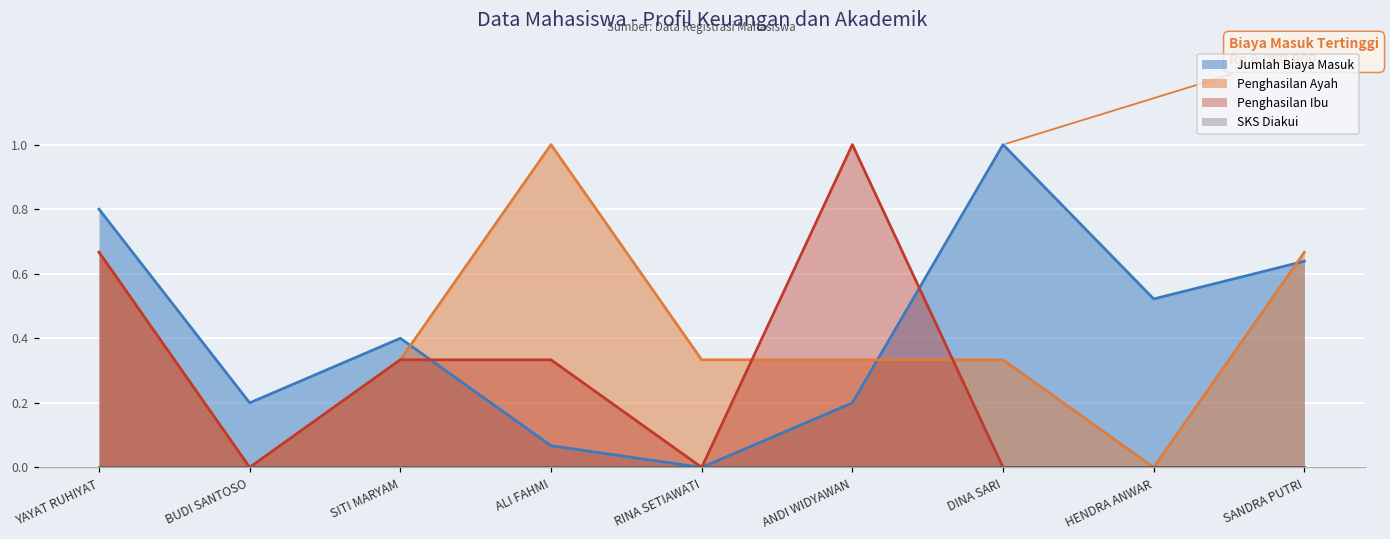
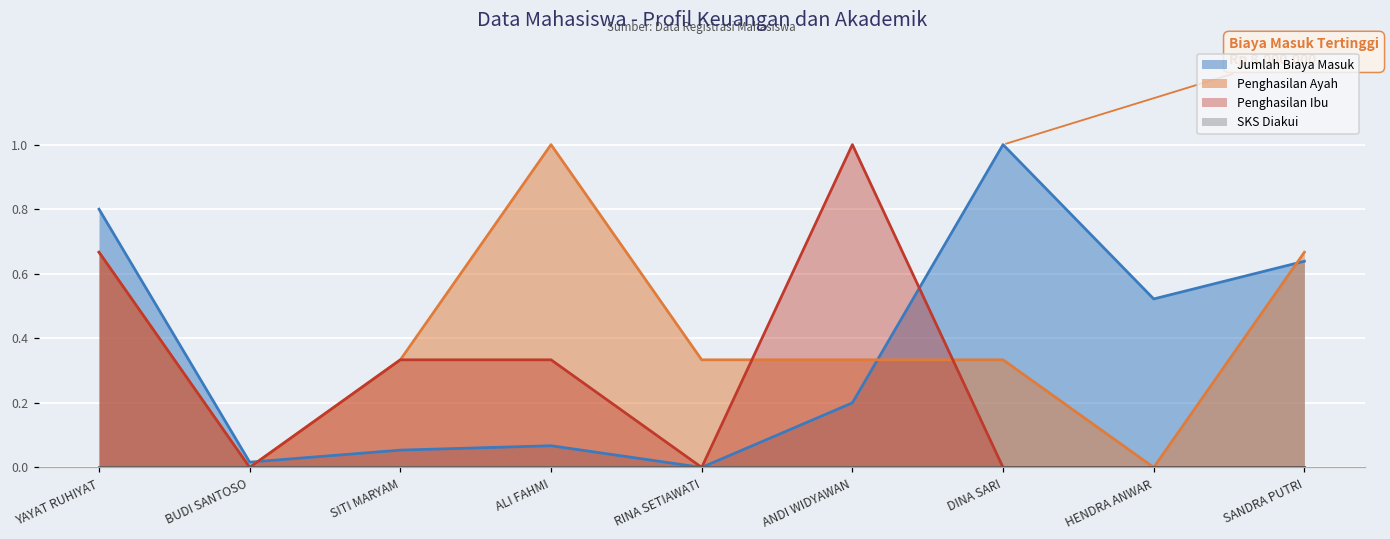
Jumlah Biaya Masuk, BUDI SANTOSO: 0.20 -> 0.02
Jumlah Biaya Masuk, SITI MARYAM: 0.40 -> 0.05
